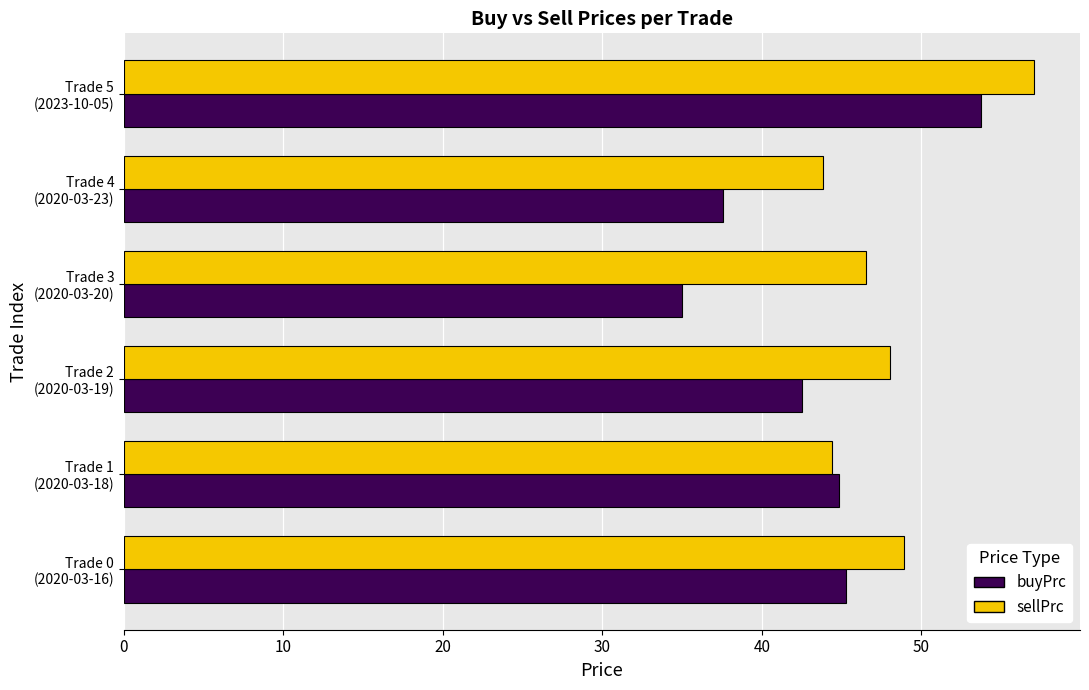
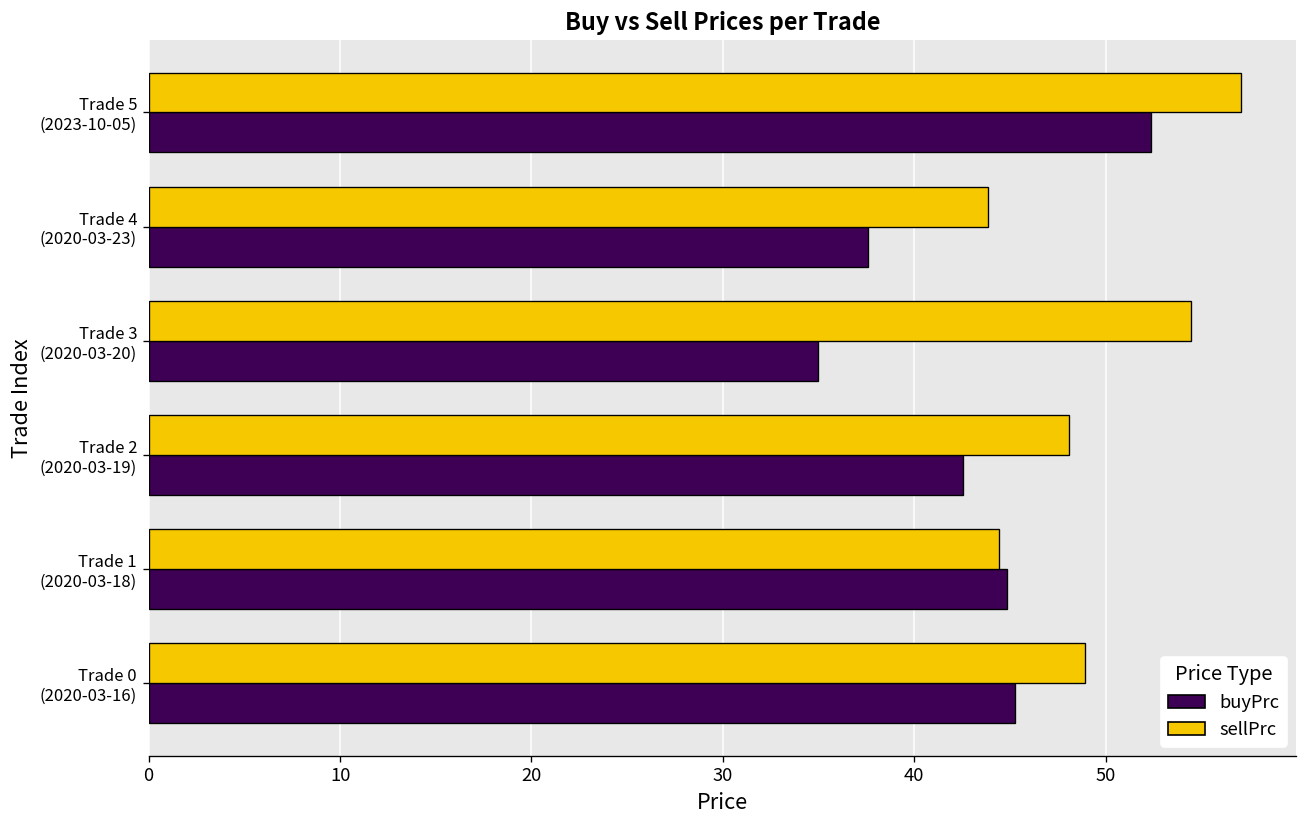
buyPrc, Trade 5 (2023-10-05): 53.7 -> 52.4
sellPrc, Trade 3 (2020-03-20): 46.5 -> 54.5
